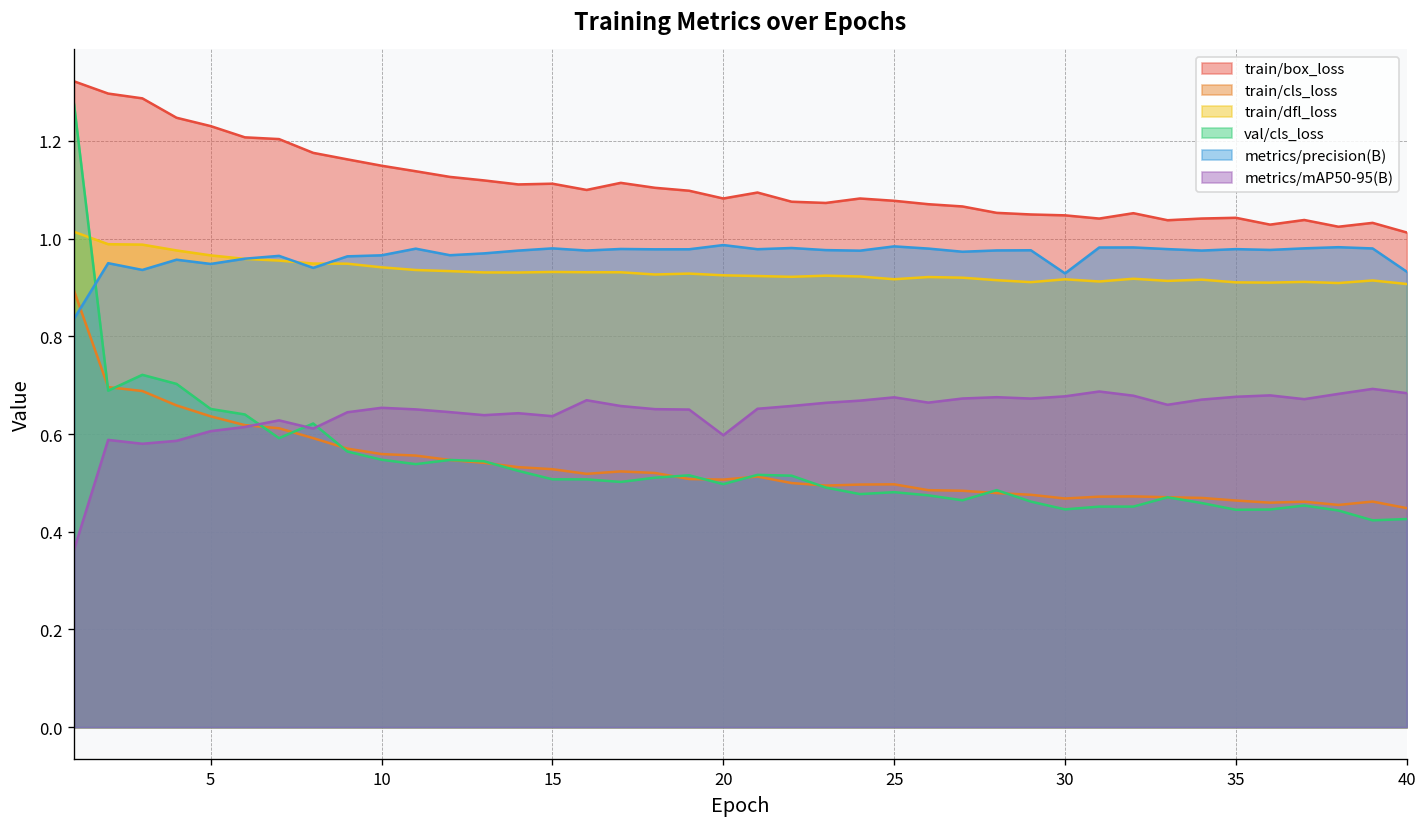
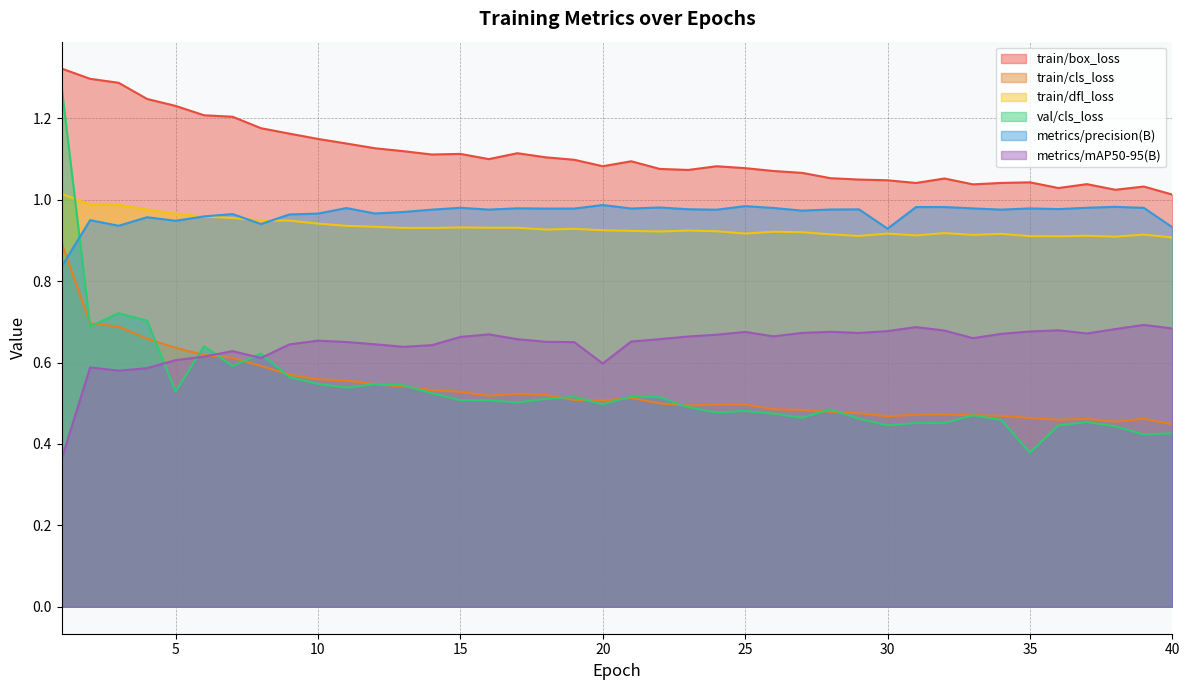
val/cls_loss, 5: 0.65 -> 0.53
metrics/mAP50-95(B), 15: 0.64 -> 0.66
val/cls_loss, 35: 0.45 -> 0.38
